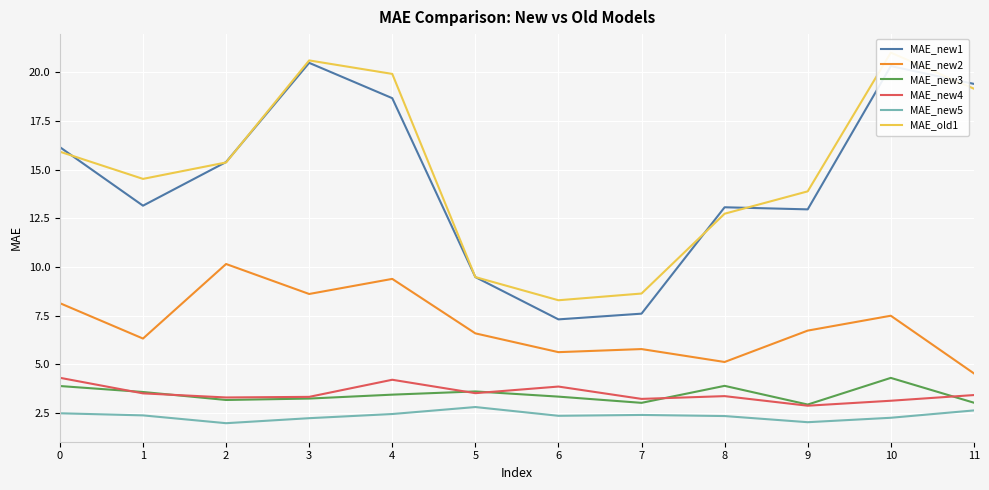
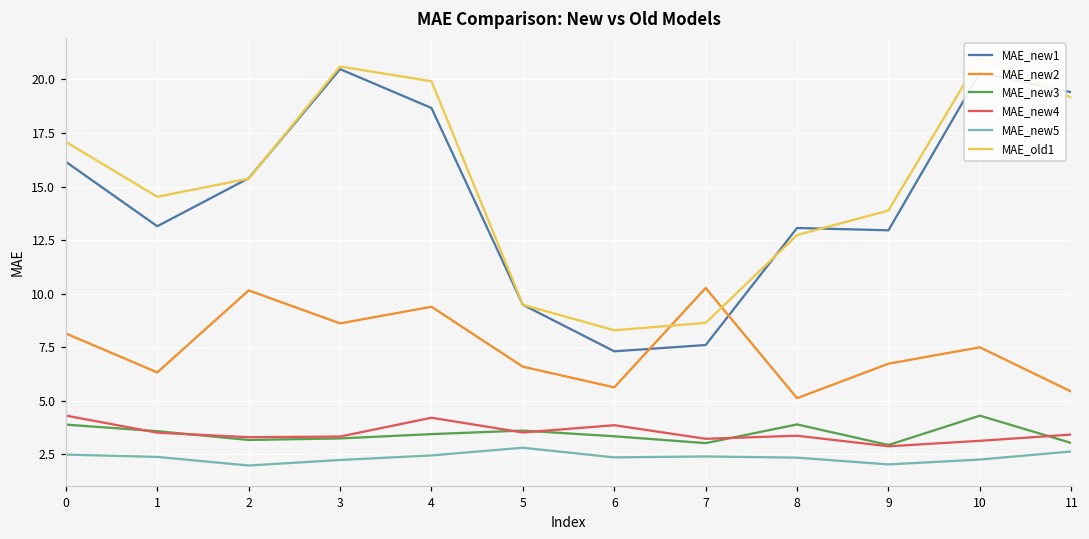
MAE_old1, 0: 15.9 -> 17.1
MAE_new2, 7: 5.8 -> 10.3
MAE_new2, 11: 4.5 -> 5.4
